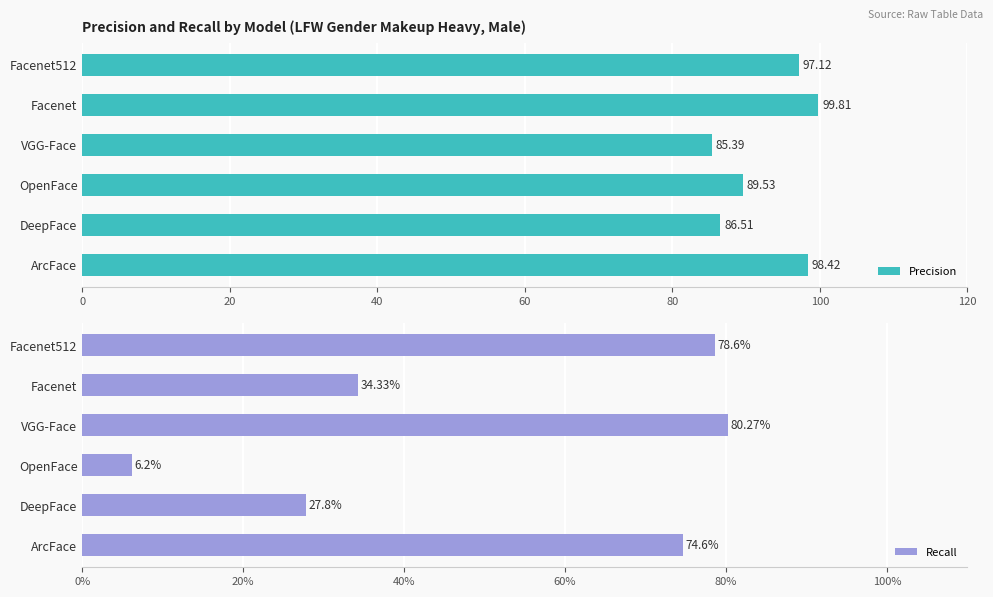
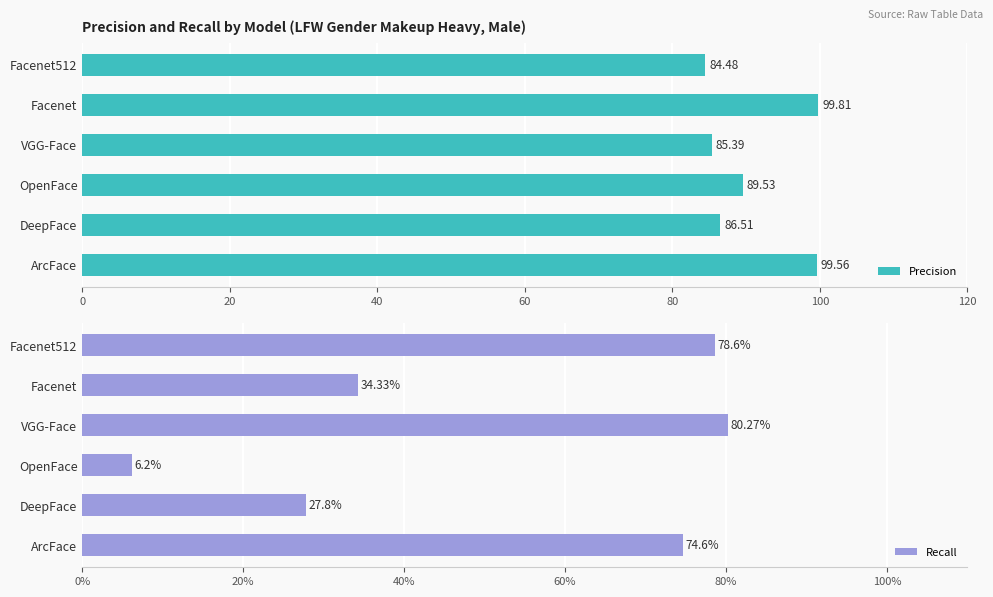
Precision and Recall by Model (LFW Gender Makeup Heavy, Male), Facenet512: 97.12 -> 84.48
Precision and Recall by Model (LFW Gender Makeup Heavy, Male), ArcFace: 98.42 -> 99.56
